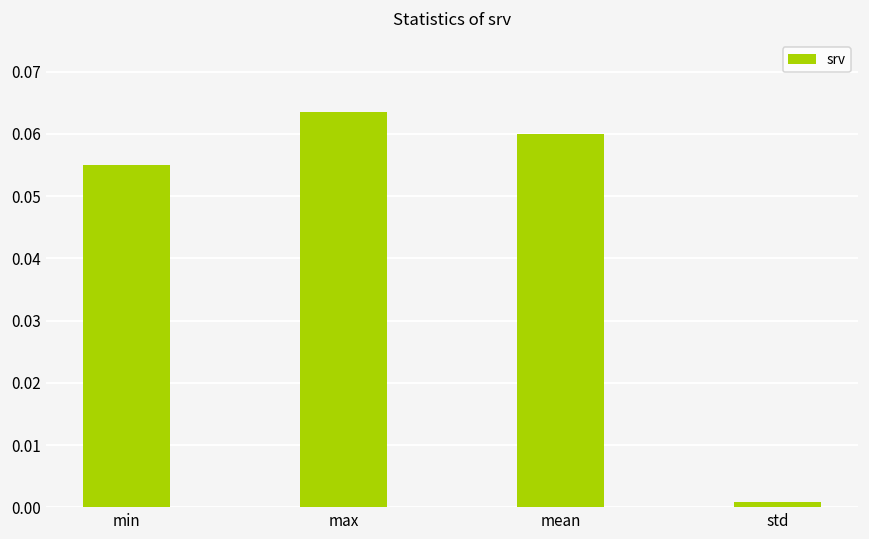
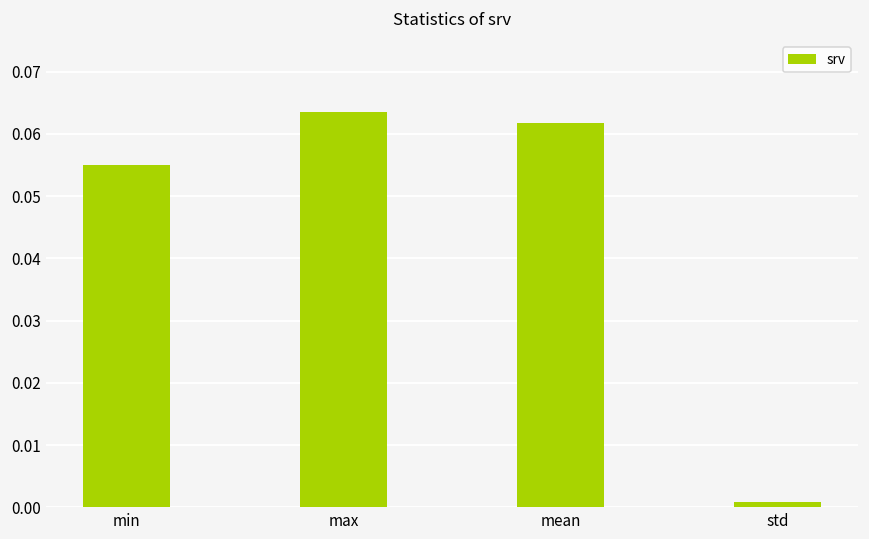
mean: 0.060 -> 0.062
